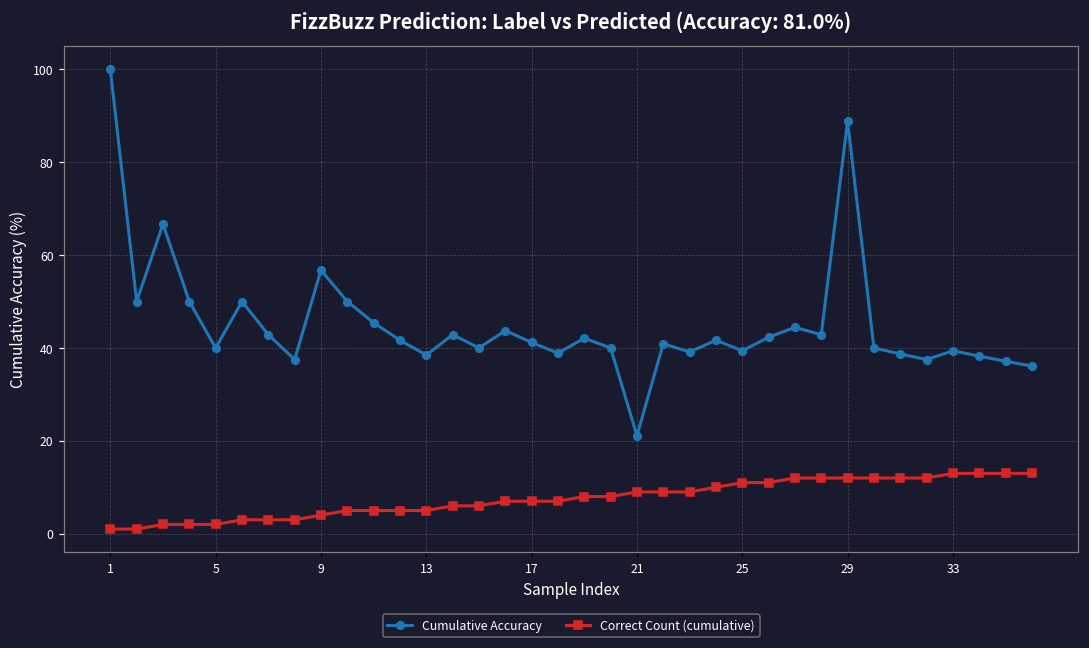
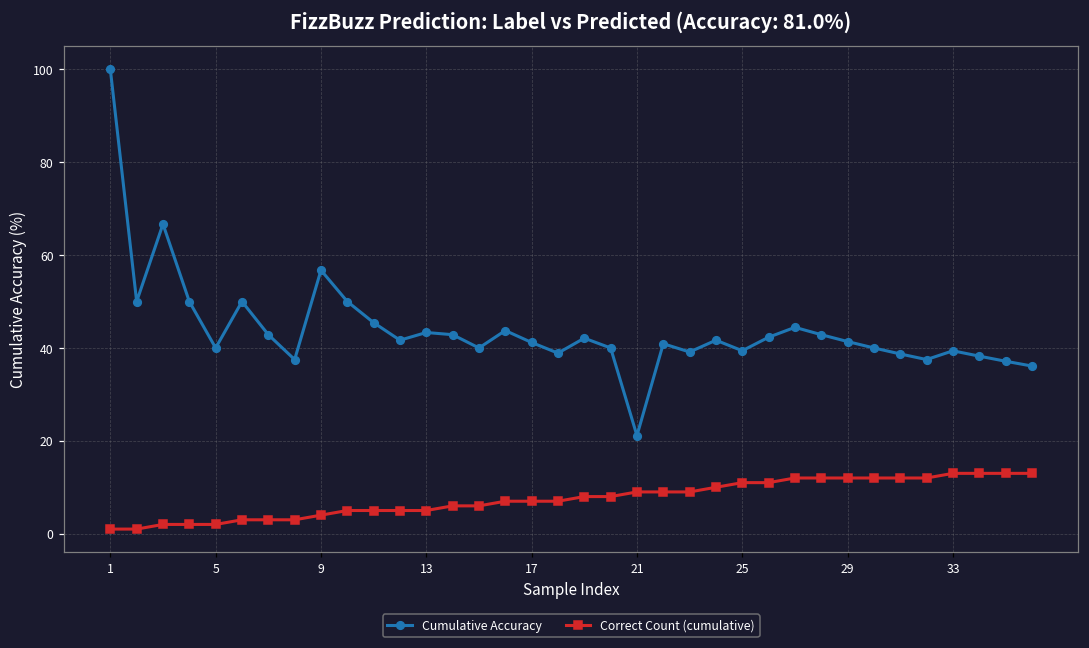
Cumulative Accuracy, 13: 38 -> 43
Cumulative Accuracy, 29: 89 -> 41
